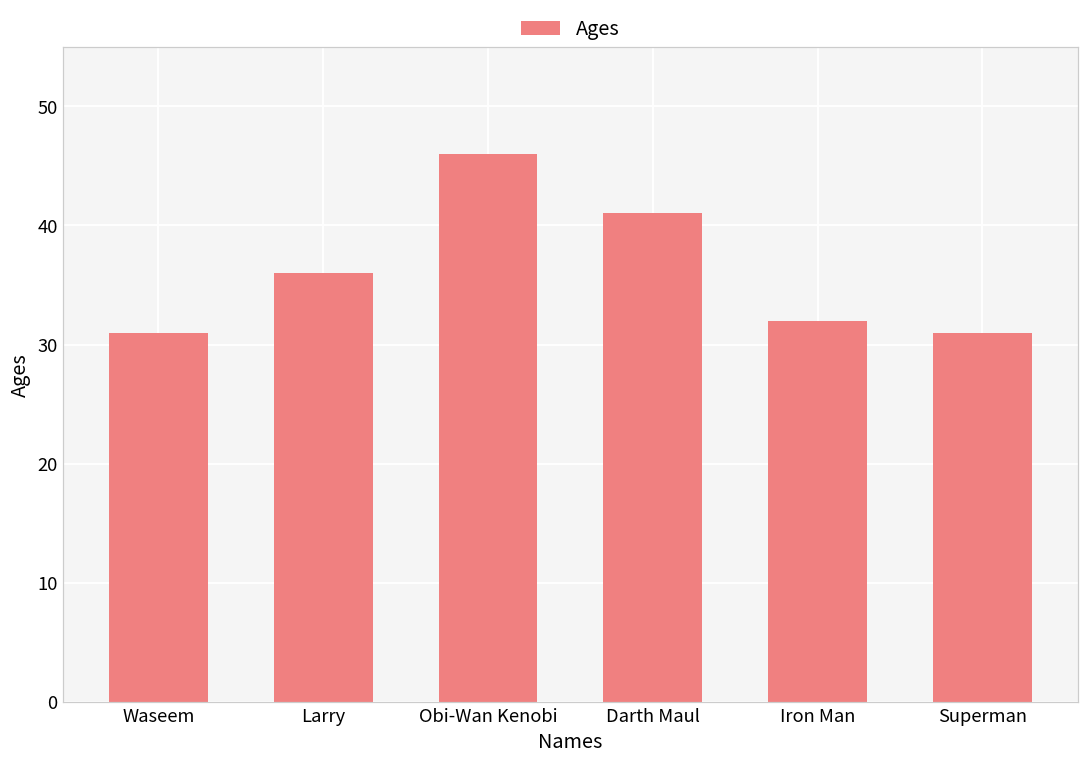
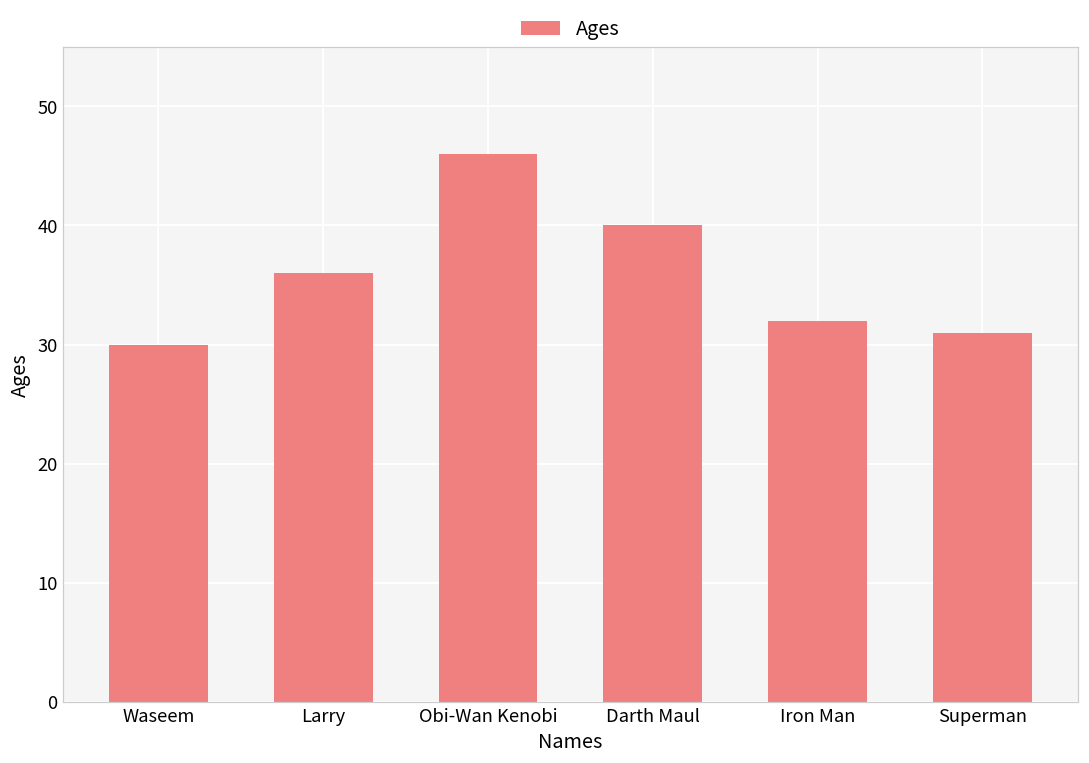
Waseem: 31 -> 30
Darth Maul: 41 -> 40
